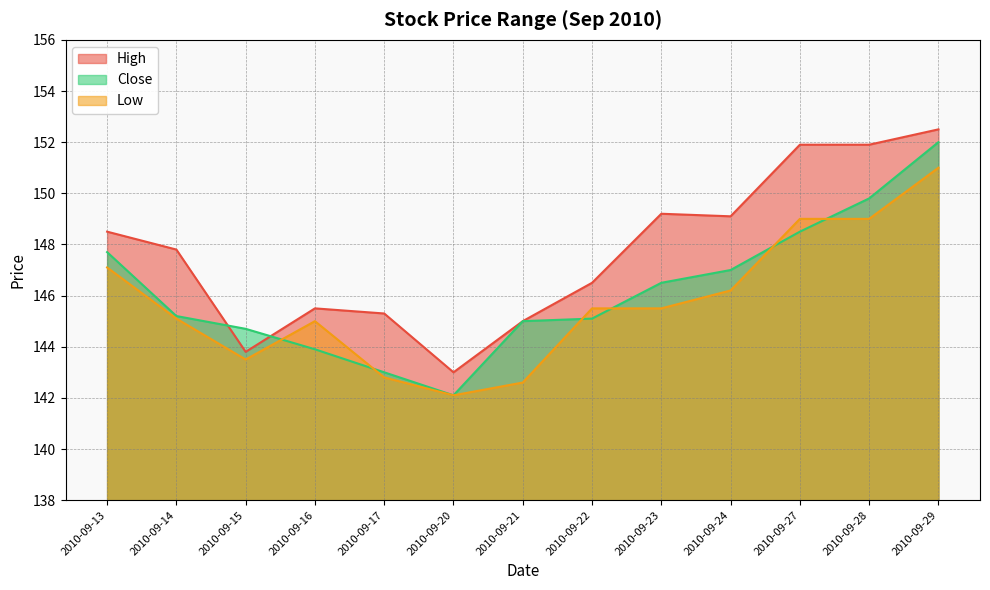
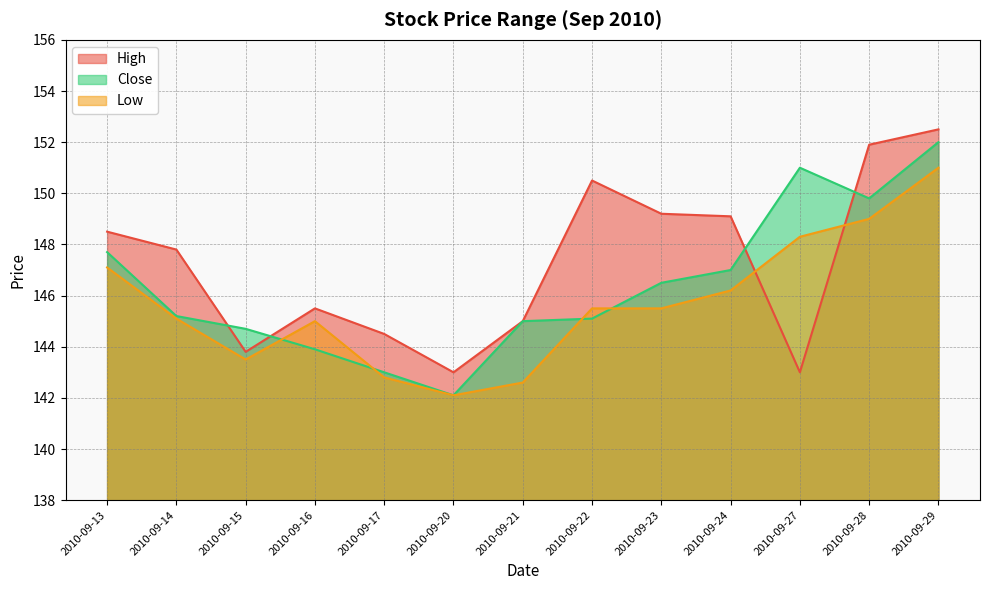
High, 2010-09-17: 145.3 -> 144.5
High, 2010-09-22: 146.5 -> 150.5
High, 2010-09-27: 151.9 -> 143.0
Close, 2010-09-27: 148.5 -> 151.0
Low, 2010-09-27: 149.0 -> 148.3
